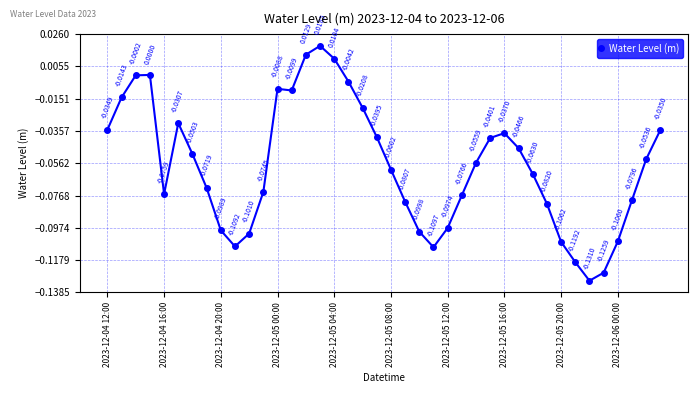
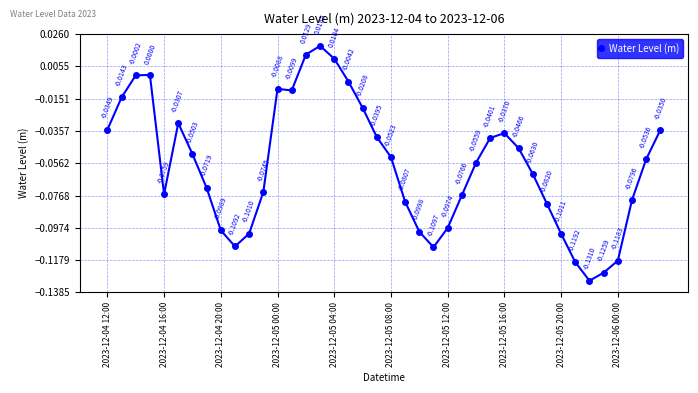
2023-12-05 08:00: -0.0602 -> -0.0523
2023-12-05 20:00: -0.1062 -> -0.1011
2023-12-06 00:00: -0.1060 -> -0.1183
